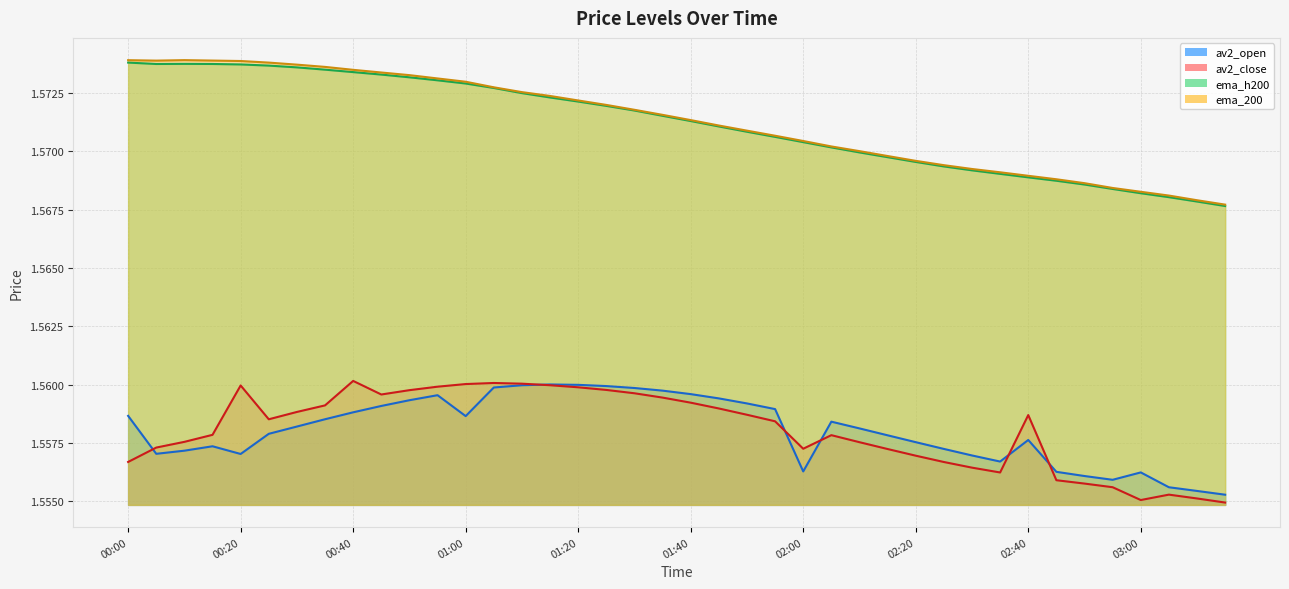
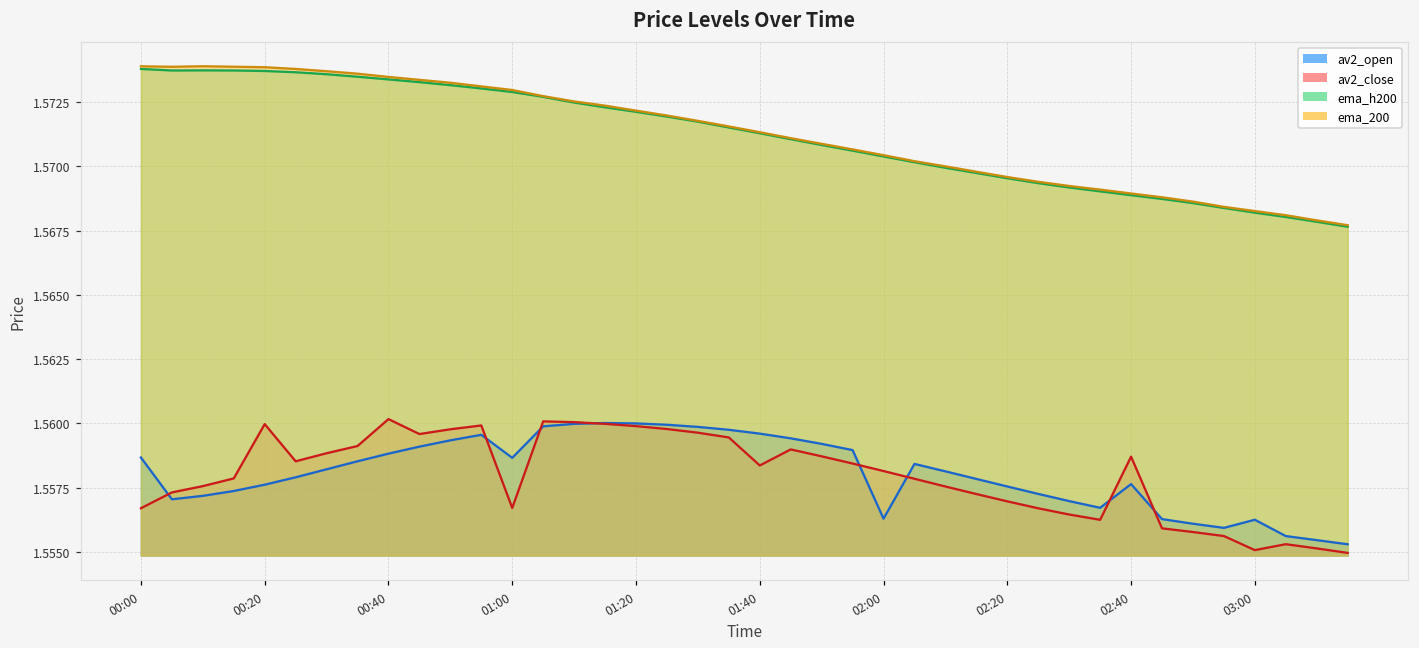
av2_open, 00:20: 1.5570 -> 1.5576
av2_close, 01:00: 1.5600 -> 1.5567
av2_close, 01:40: 1.5592 -> 1.5584
av2_close, 02:00: 1.5573 -> 1.5581
